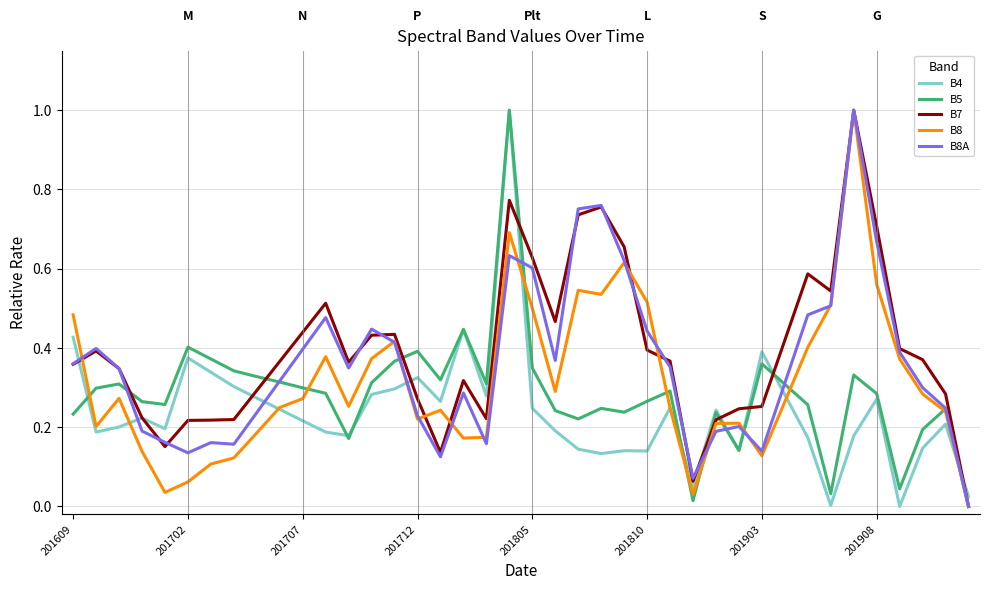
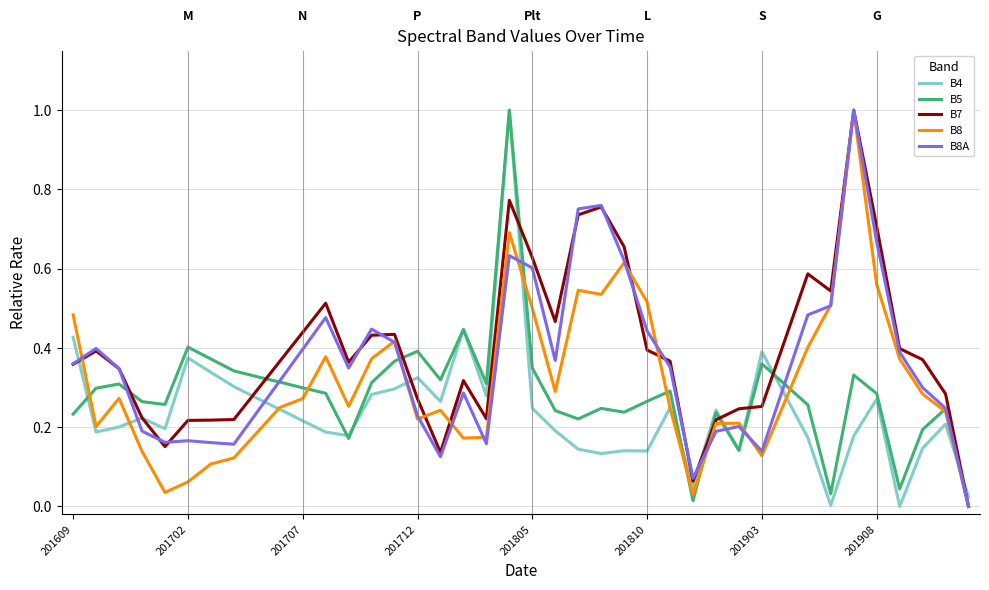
B8A, 201702: 0.14 -> 0.17
